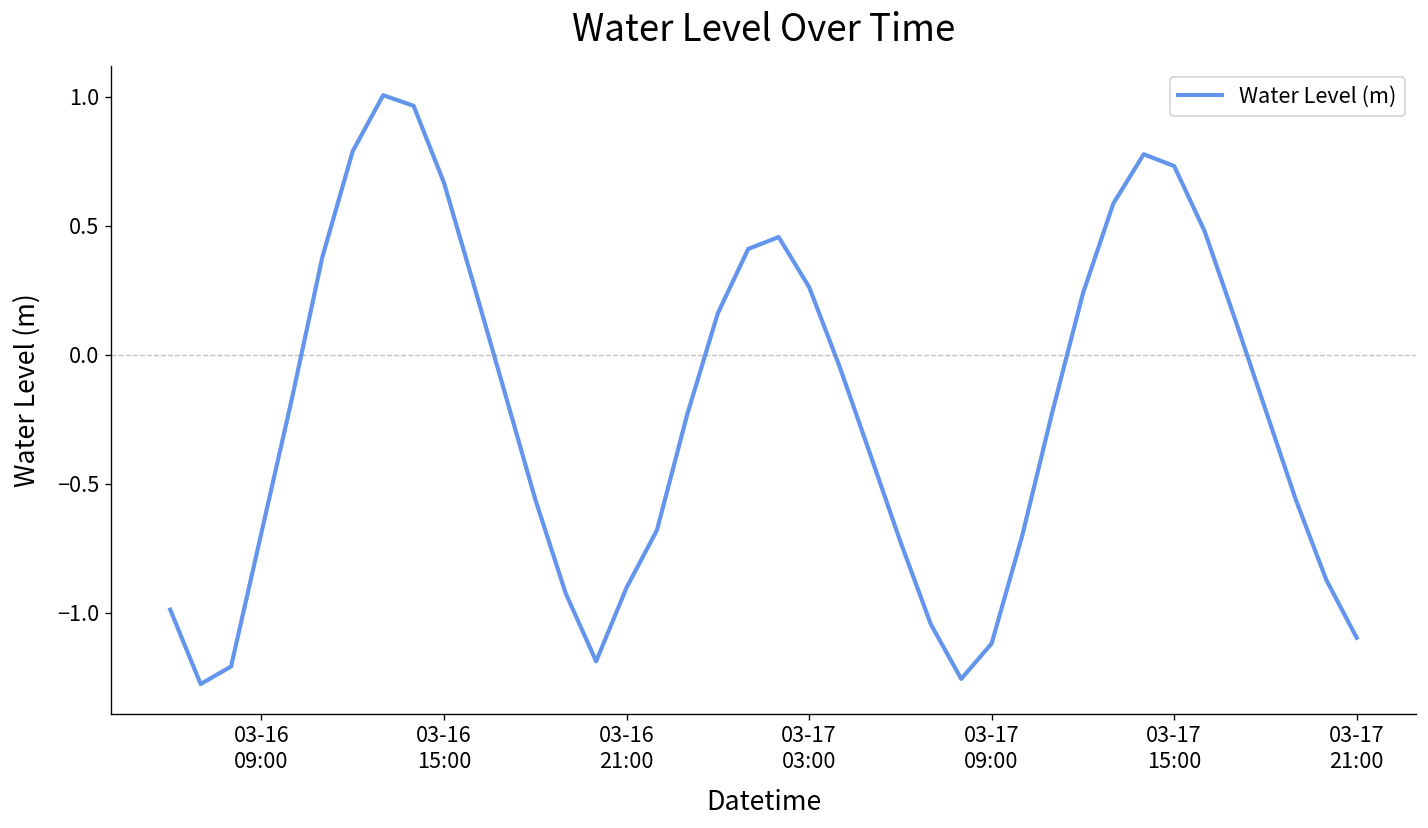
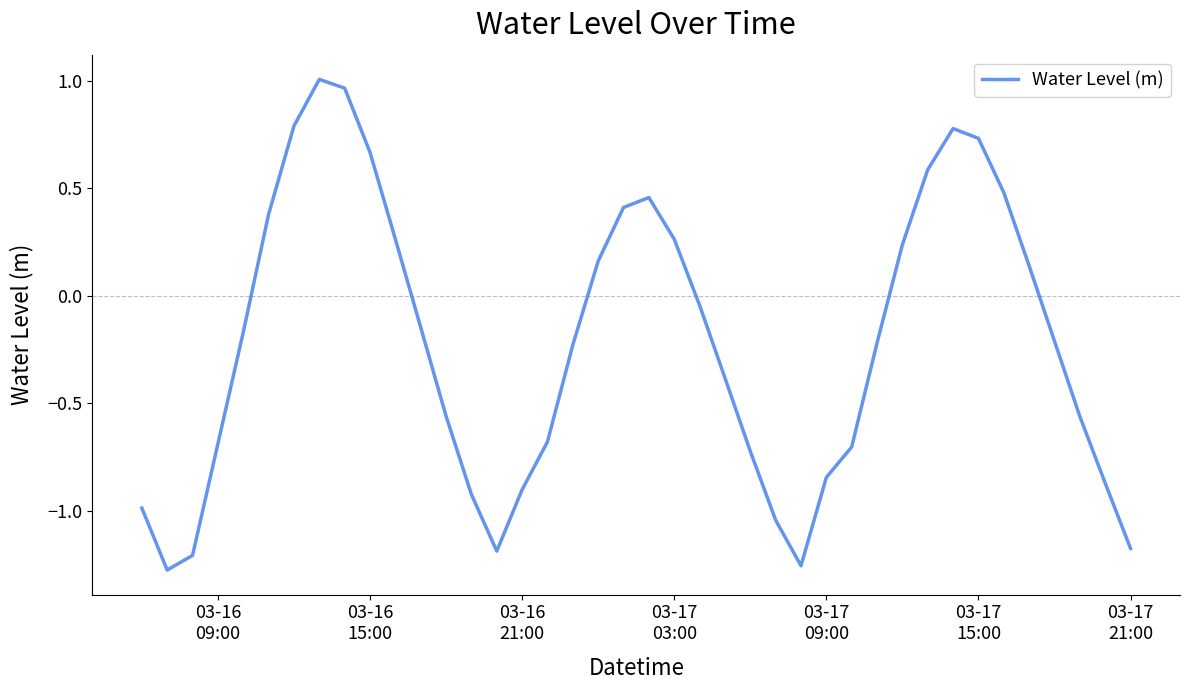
03-17 09:00: -1.12 -> -0.85
03-17 21:00: -1.10 -> -1.18
